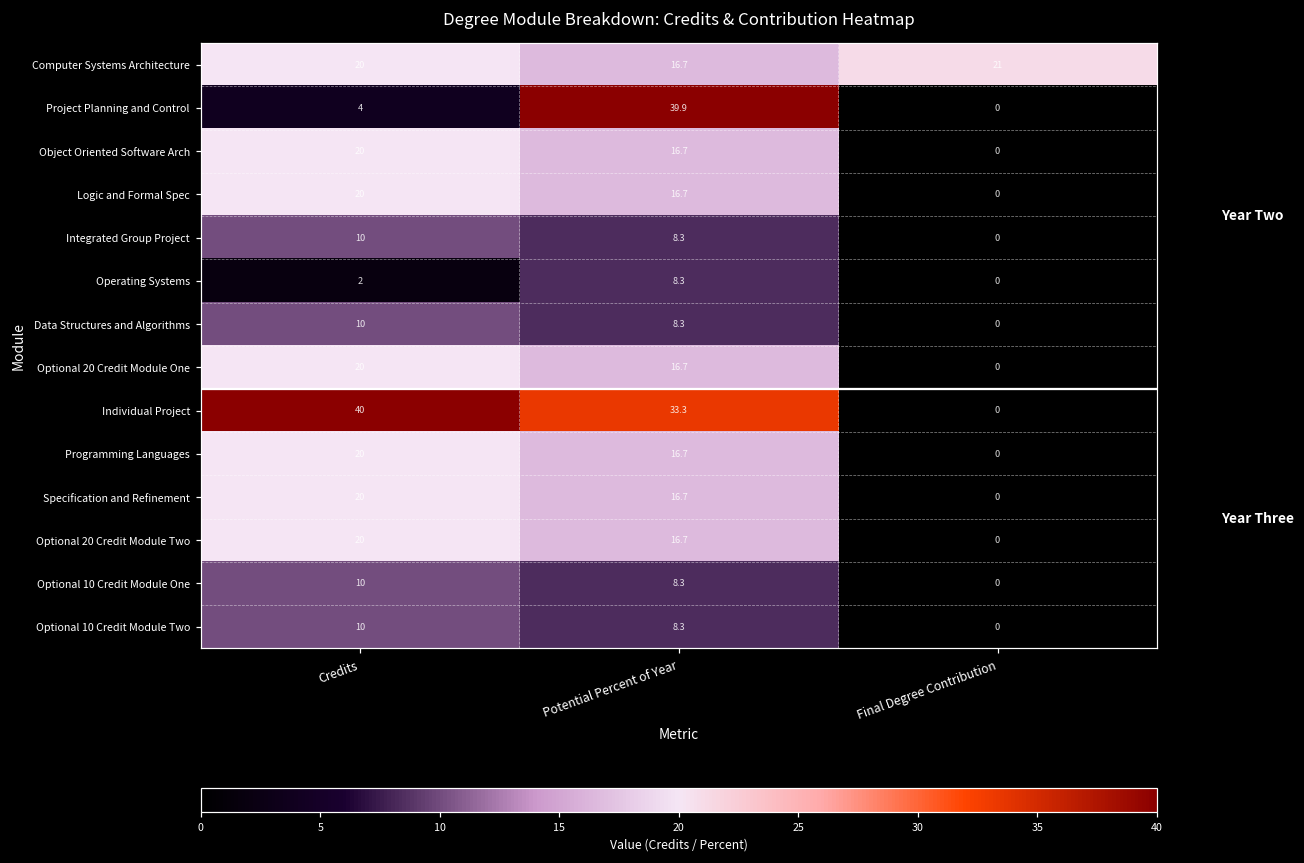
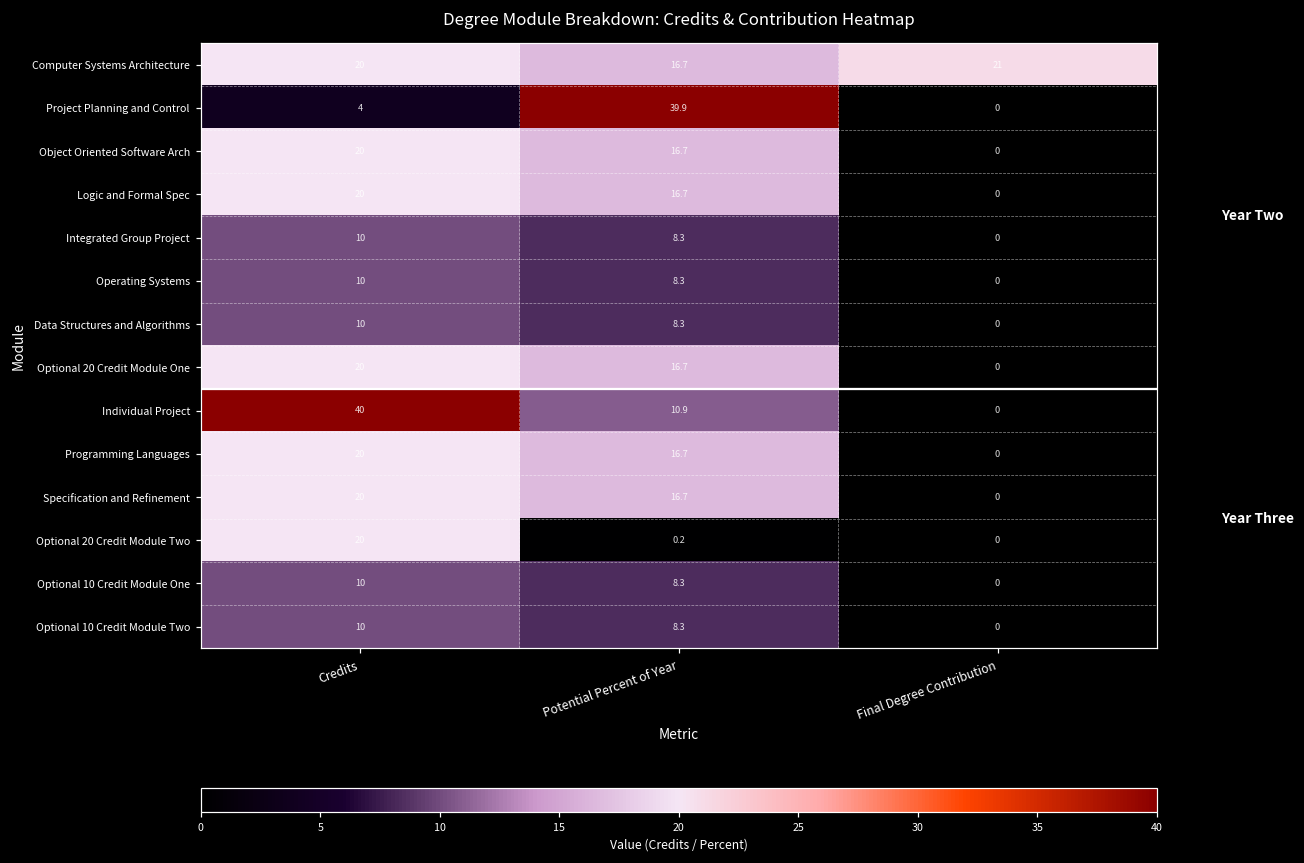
Operating Systems, Credits: 2 -> 10
Individual Project, Potential Percent of Year: 33.3 -> 10.9
Optional 20 Credit Module Two, Potential Percent of Year: 16.7 -> 0.2
